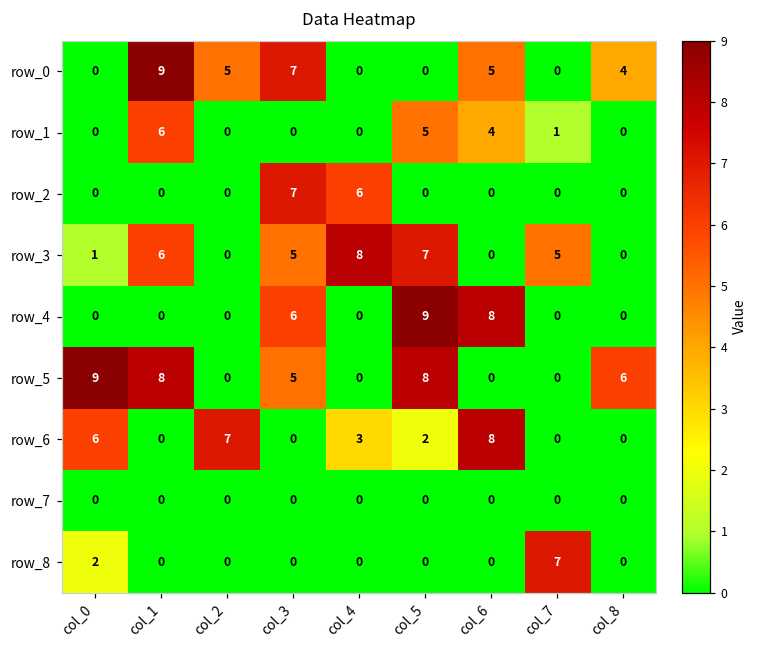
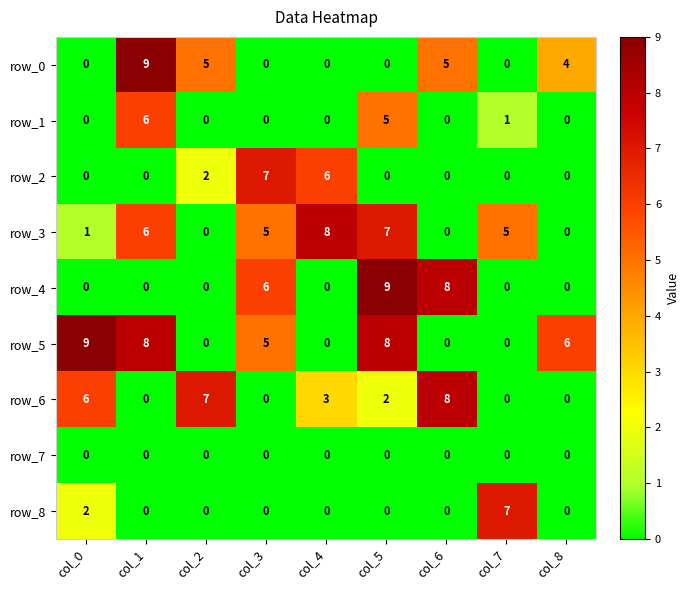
row_0, col_3: 7 -> 0
row_1, col_6: 4 -> 0
row_2, col_2: 0 -> 2
